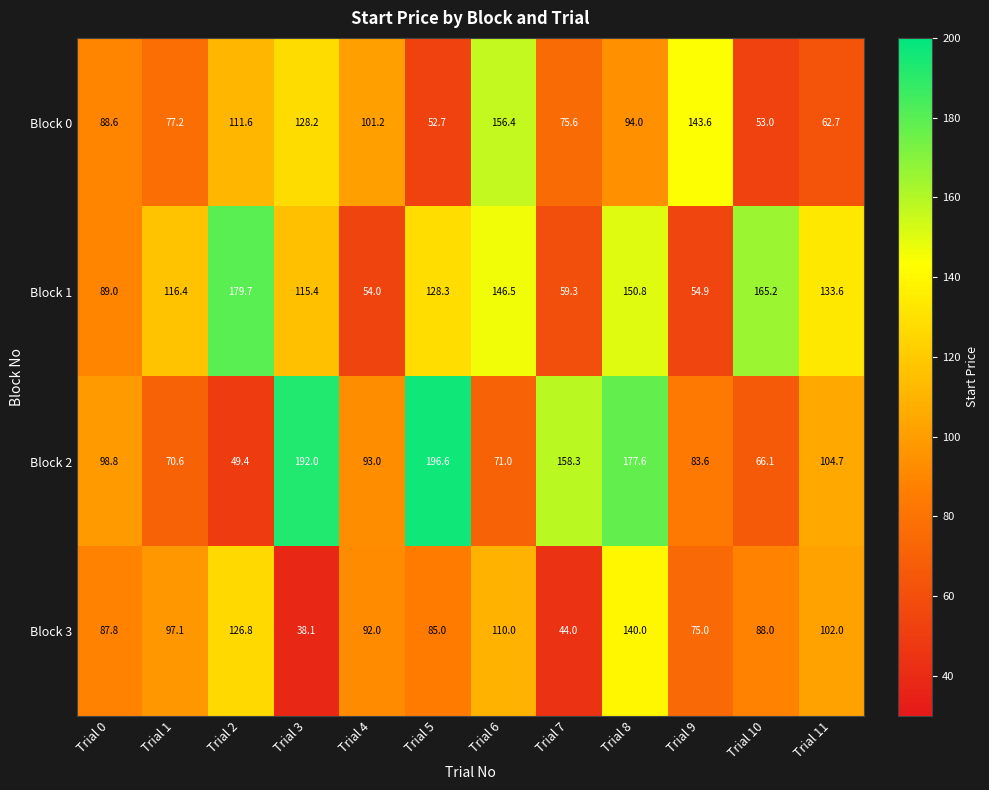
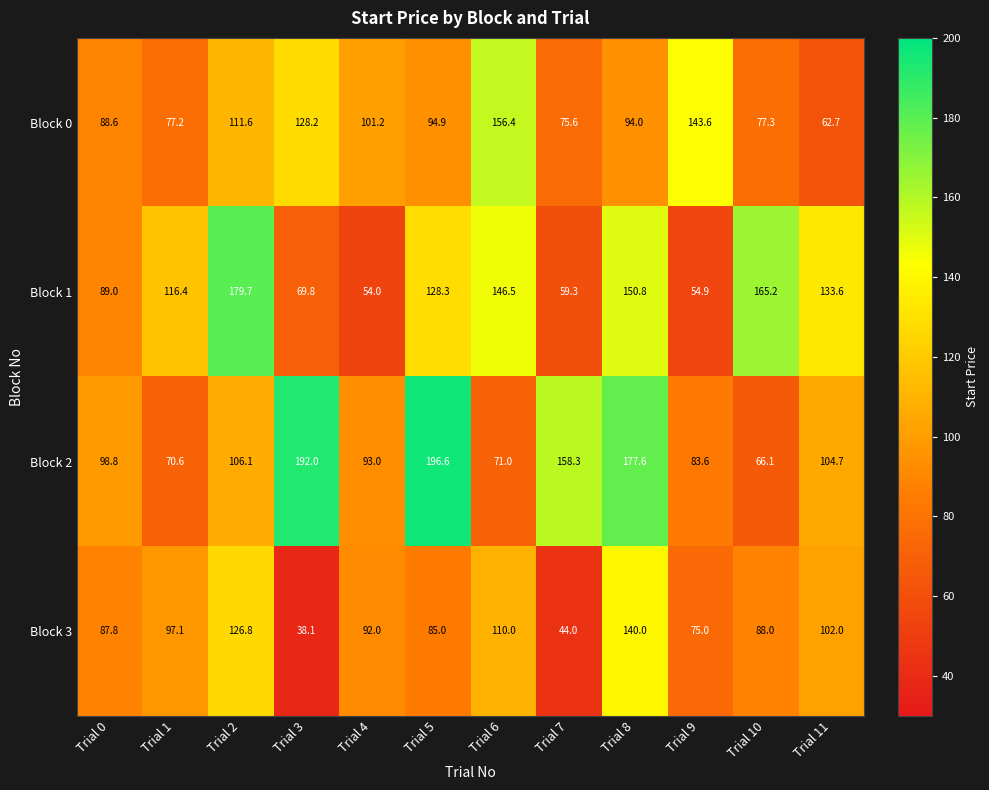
Block 0, Trial 5: 52.7 -> 94.9
Block 0, Trial 10: 53.0 -> 77.3
Block 1, Trial 3: 115.4 -> 69.8
Block 2, Trial 2: 49.4 -> 106.1
